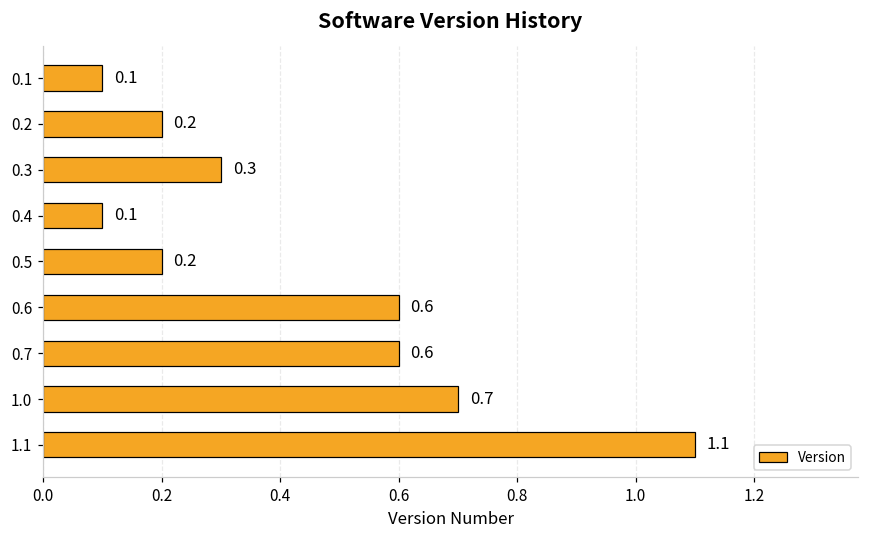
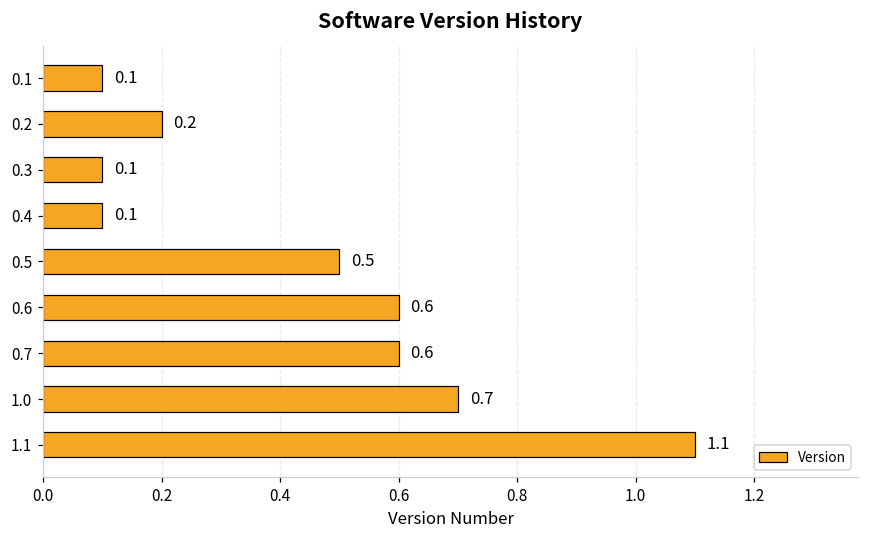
0.3: 0.3 -> 0.1
0.5: 0.2 -> 0.5
